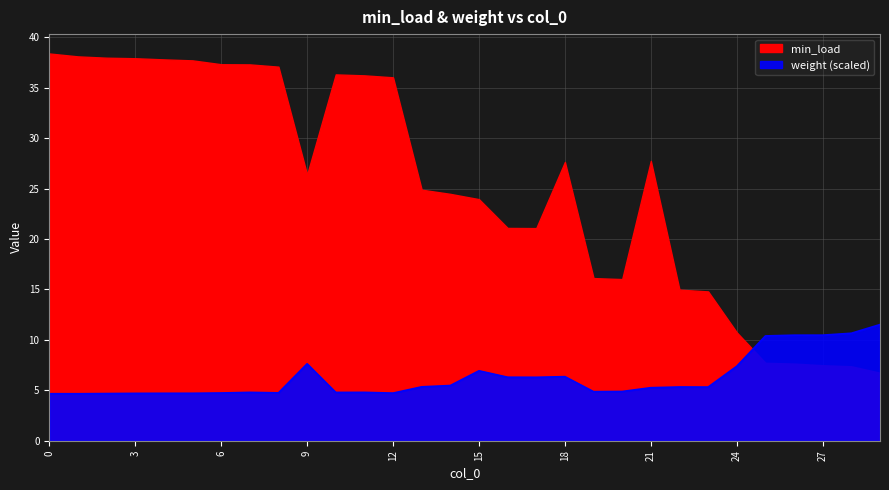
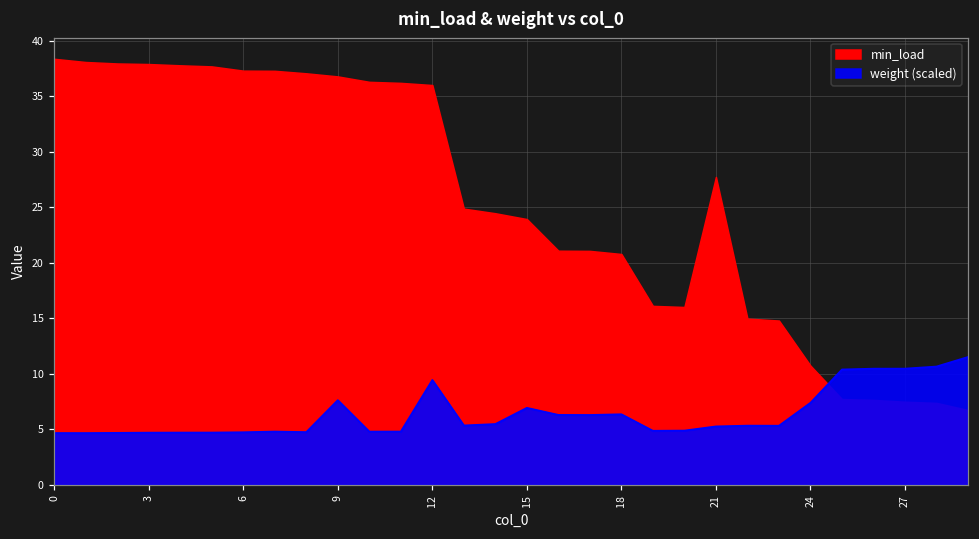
min_load, 9: 26.4 -> 36.8
weight (scaled), 12: 4.7 -> 9.4
min_load, 18: 27.6 -> 20.8
